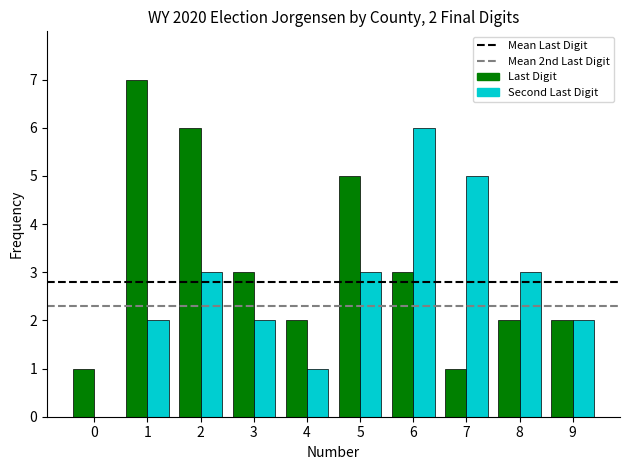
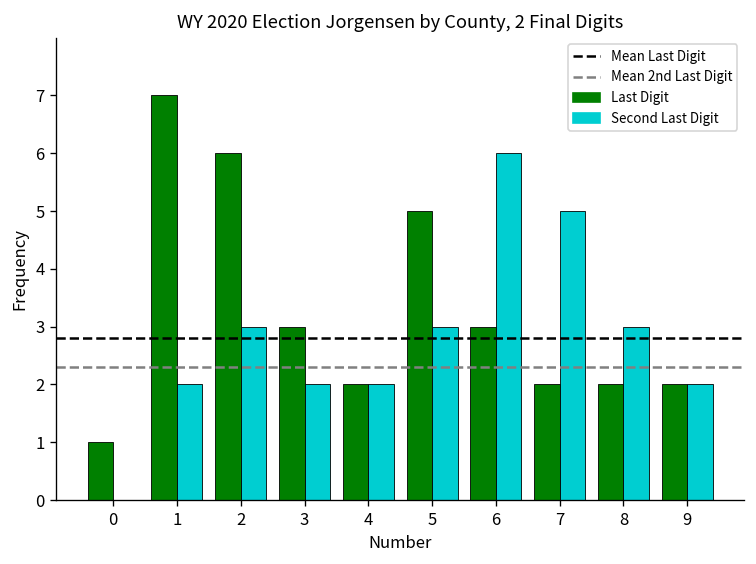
Second Last Digit, 4: 1 -> 2
Last Digit, 7: 1 -> 2
